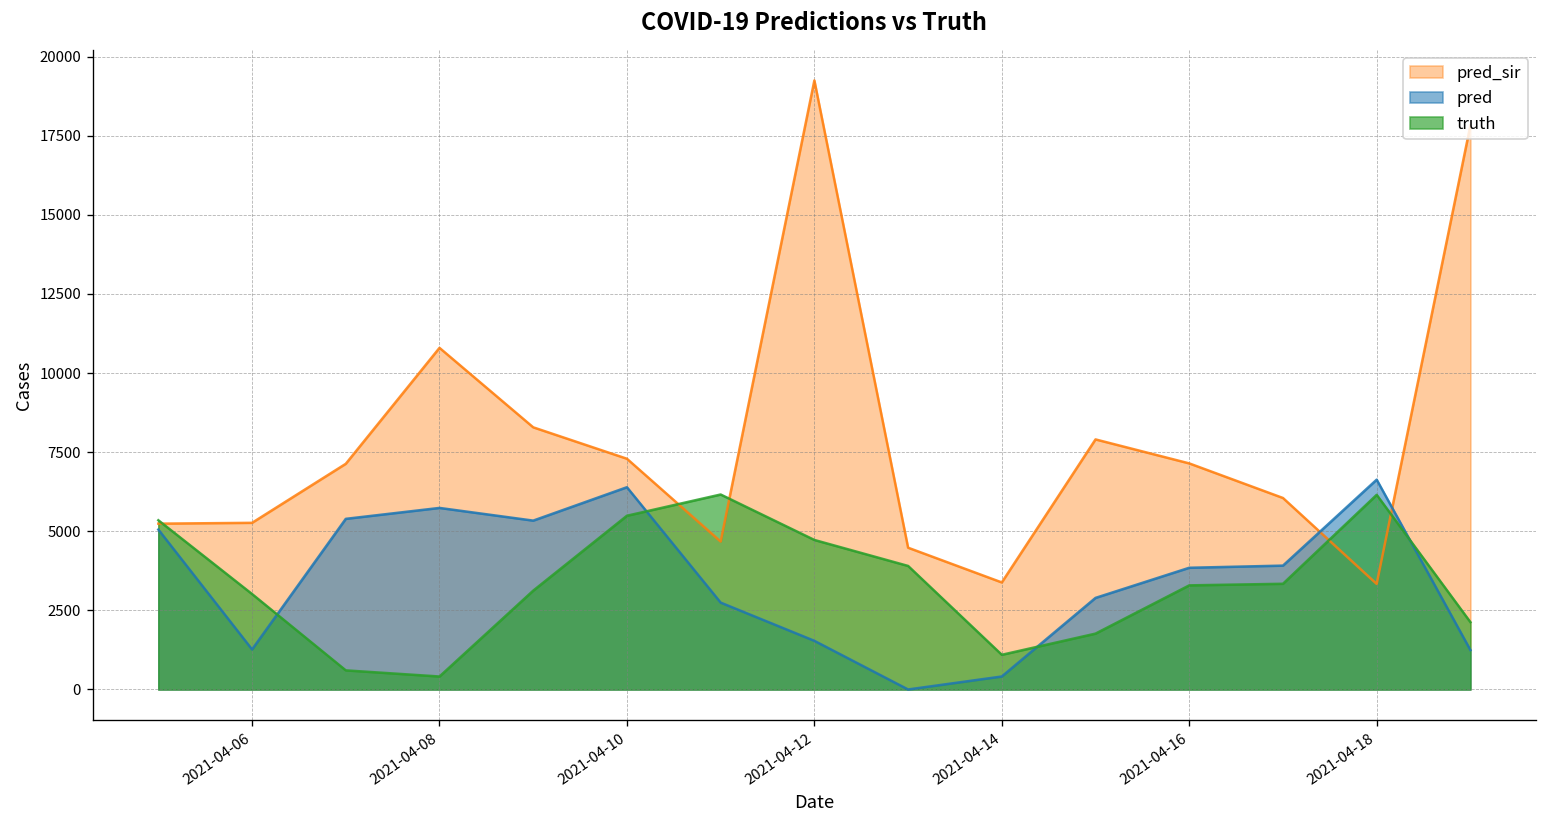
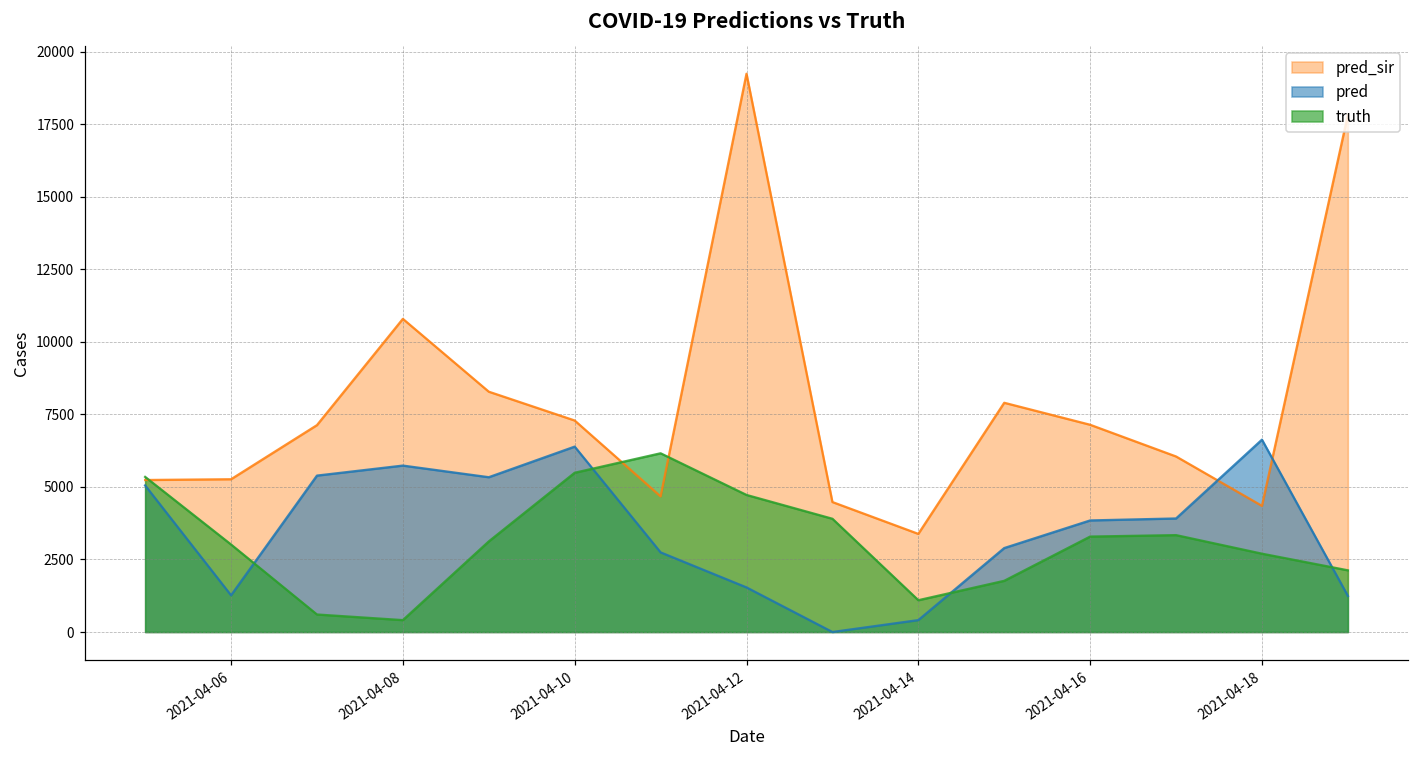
pred_sir, 2021-04-18: 3300 -> 4300
truth, 2021-04-18: 6200 -> 2700
